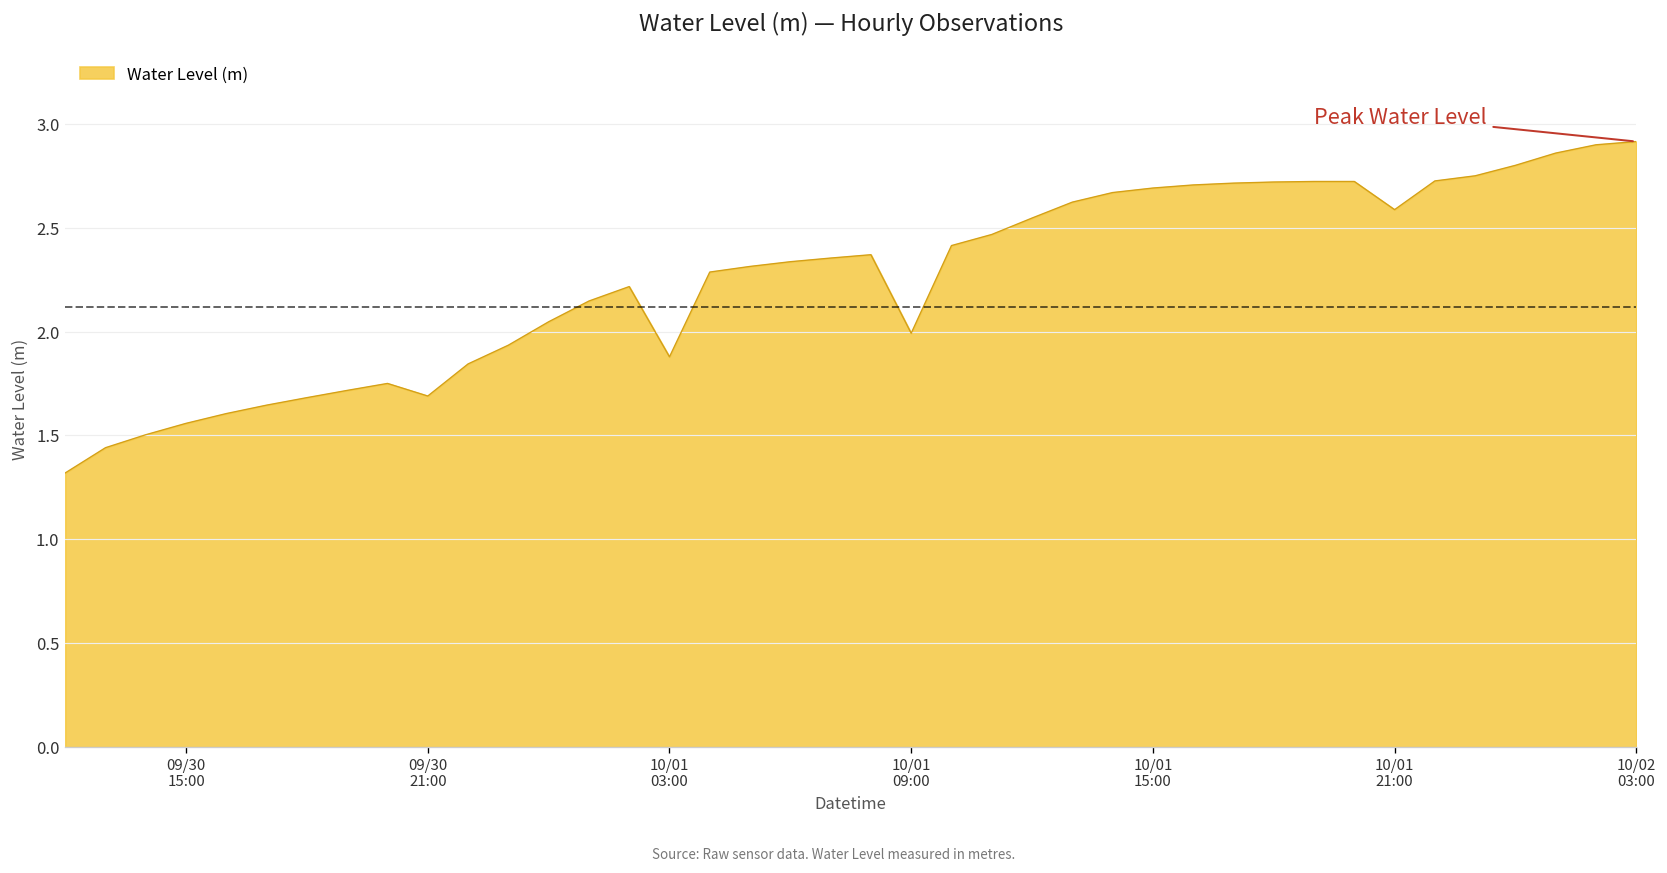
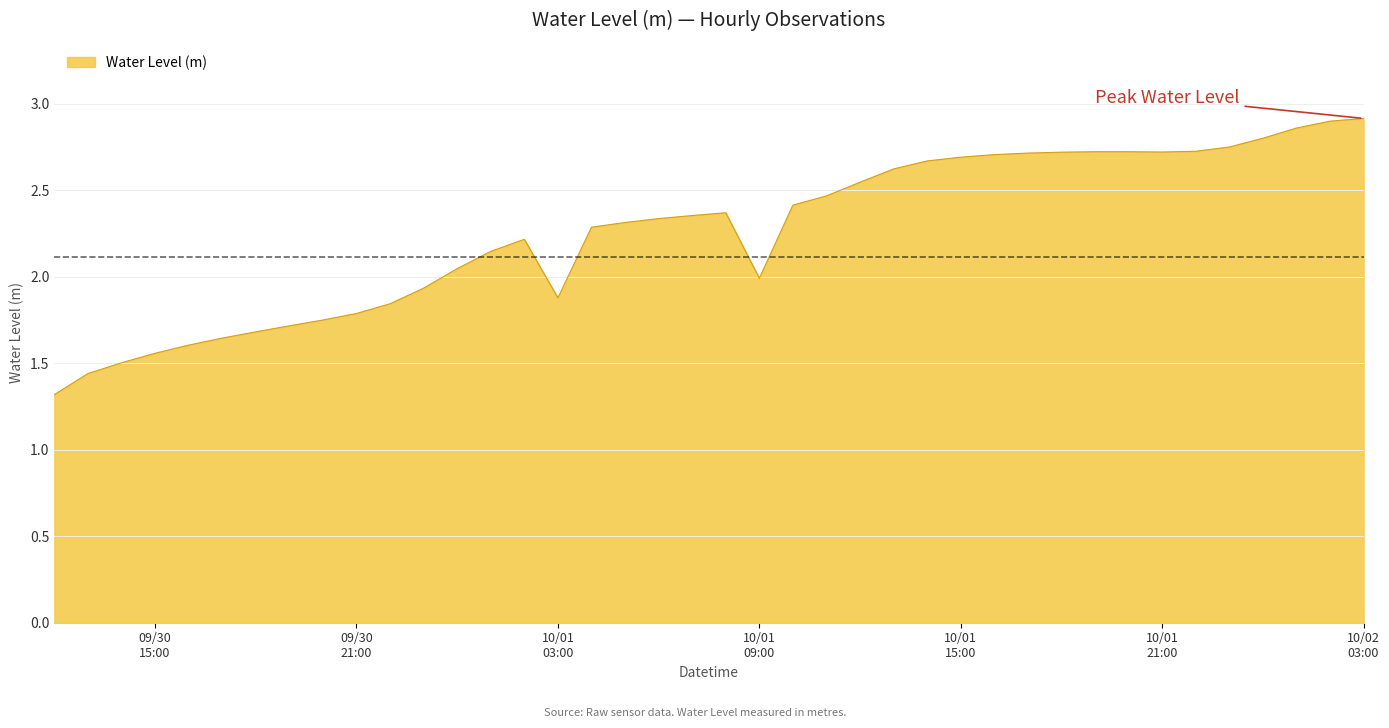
09/30 21:00: 1.69 -> 1.79
10/01 21:00: 2.59 -> 2.72
